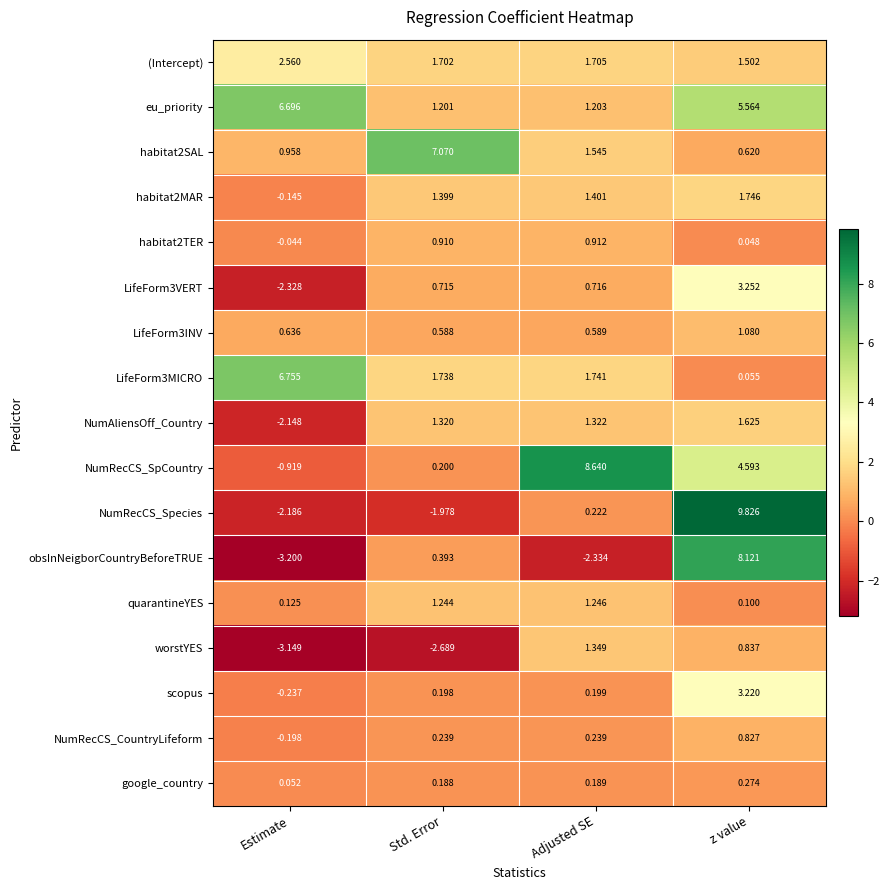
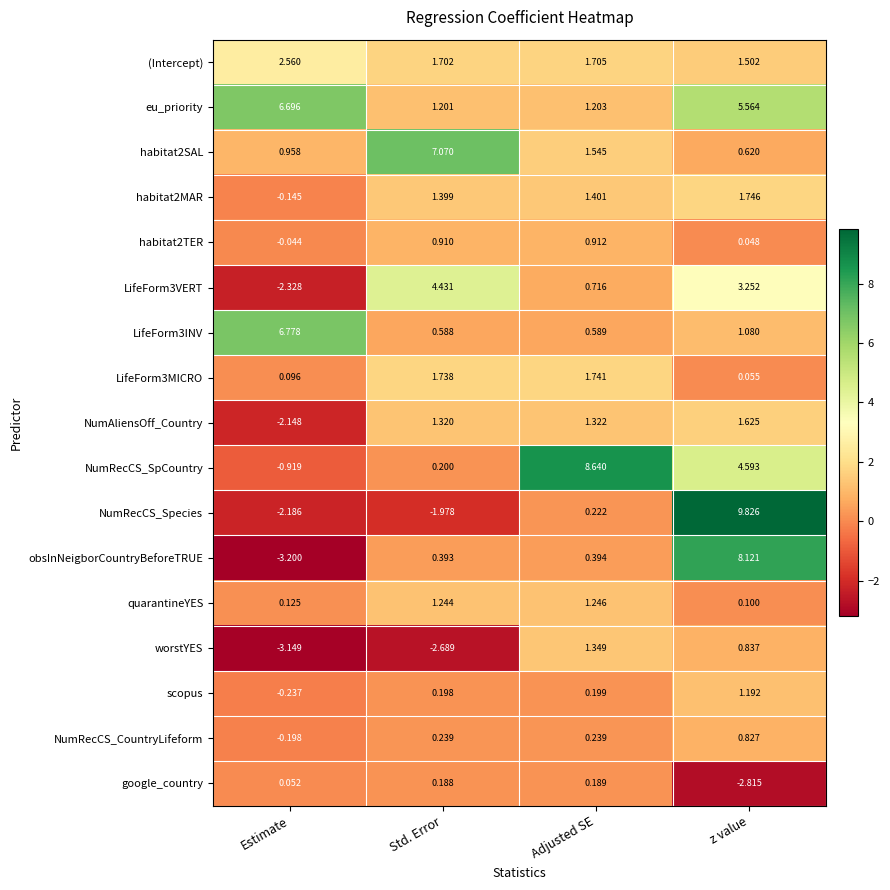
LifeForm3VERT, Std. Error: 0.715 -> 4.431
LifeForm3INV, Estimate: 0.636 -> 6.778
LifeForm3MICRO, Estimate: 6.755 -> 0.096
obsInNeigborCountryBeforeTRUE, Adjusted SE: -2.334 -> 0.394
scopus, z value: 3.220 -> 1.192
google_country, z value: 0.274 -> -2.815
